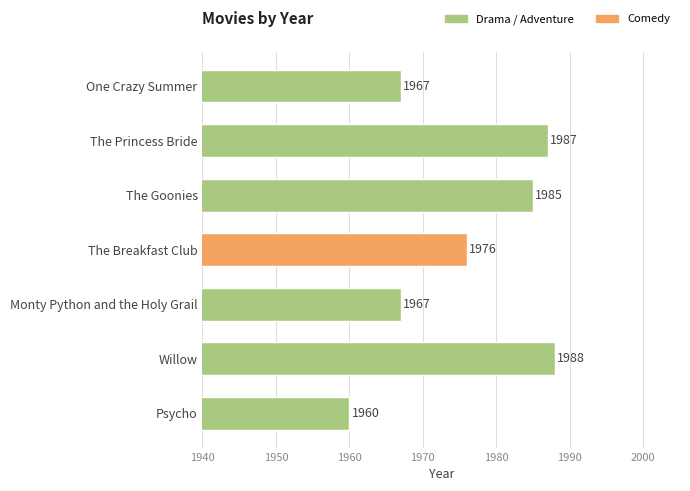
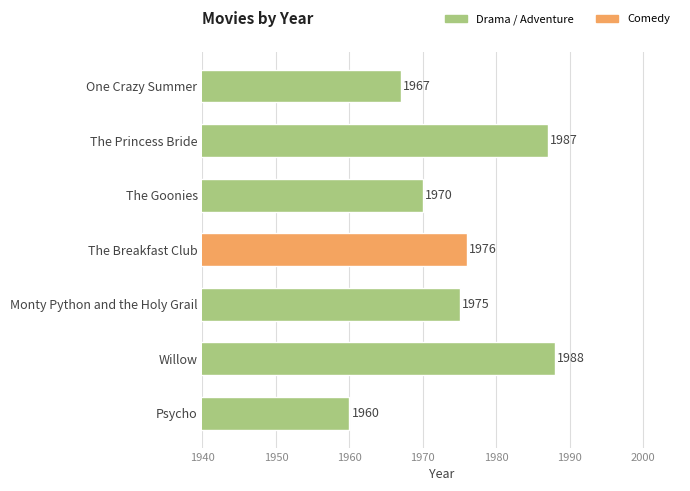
The Goonies: 1985 -> 1970
Monty Python and the Holy Grail: 1967 -> 1975
